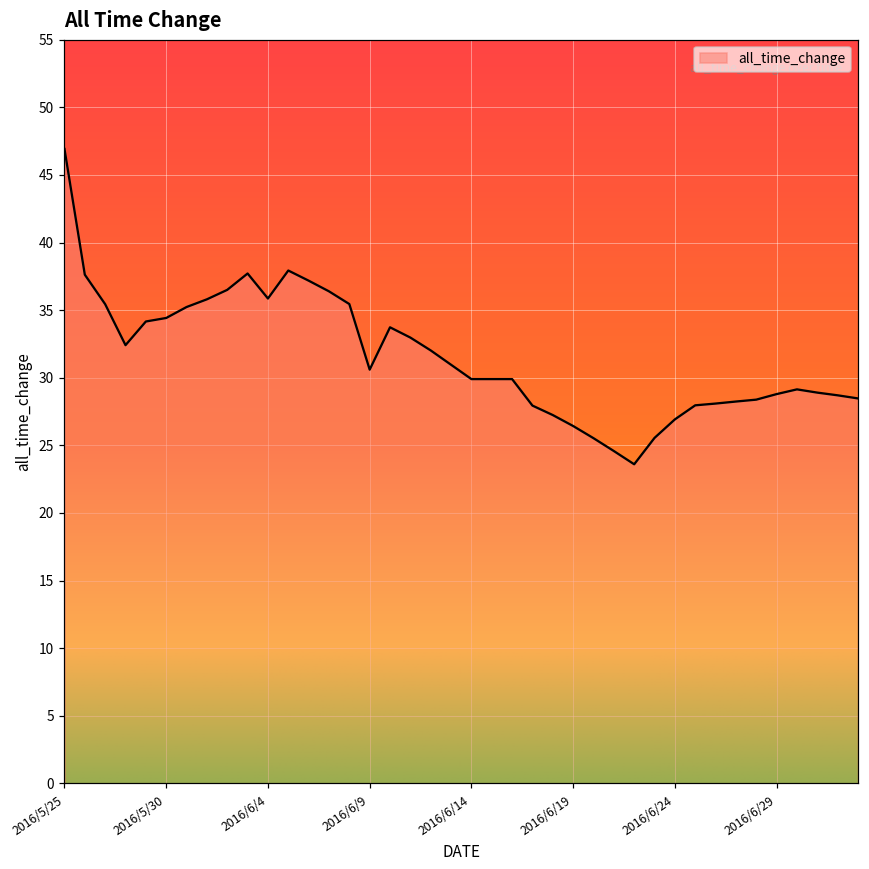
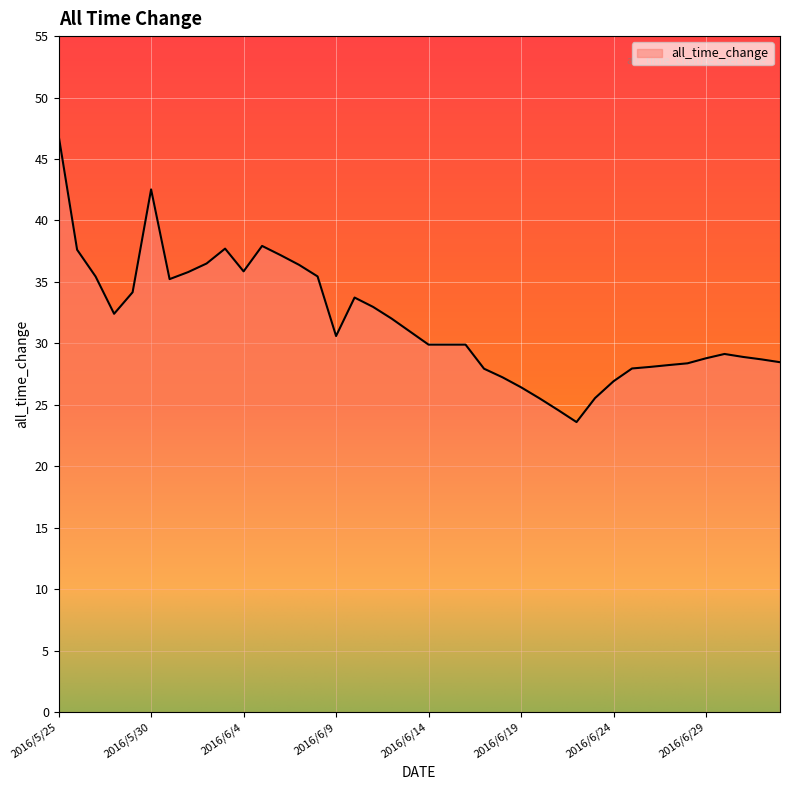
2016/5/30: 34.4 -> 42.5
